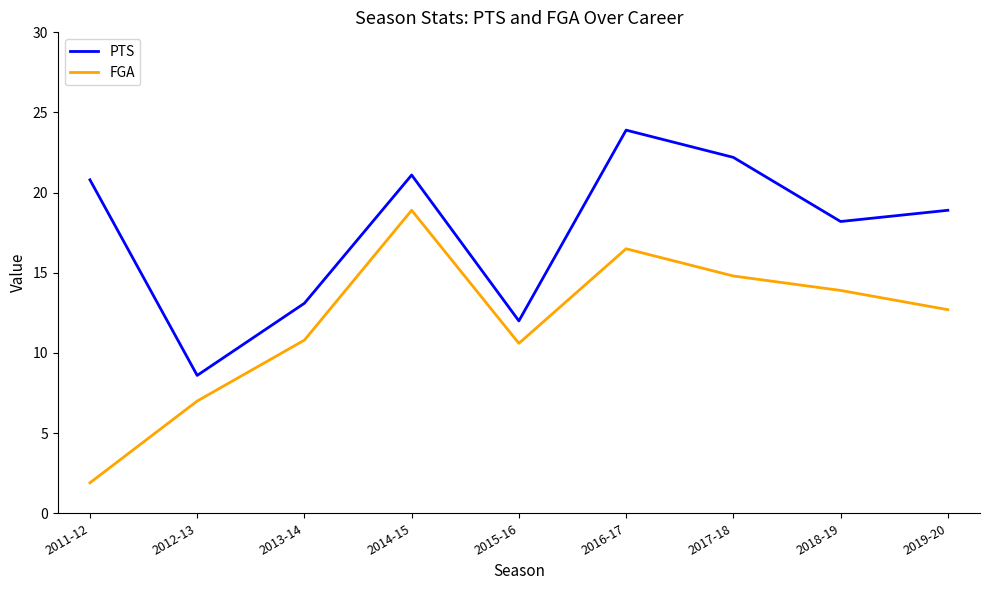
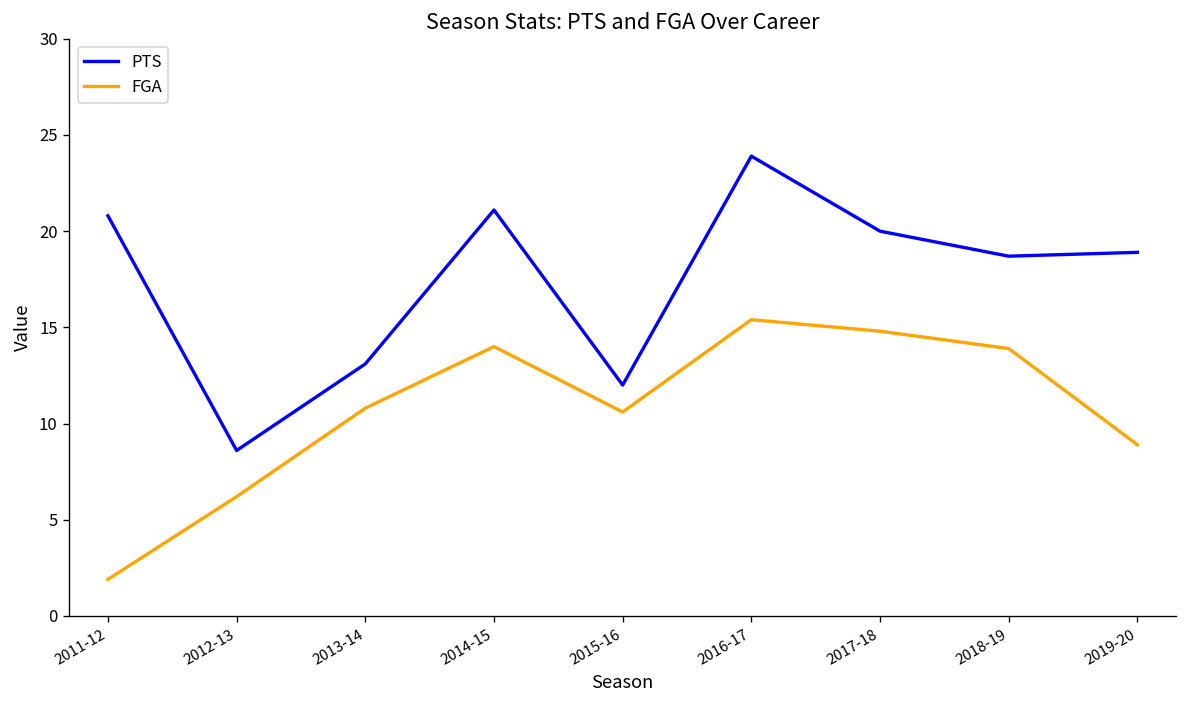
FGA, 2012-13: 7.0 -> 6.2
FGA, 2014-15: 18.9 -> 14.0
FGA, 2016-17: 16.5 -> 15.4
PTS, 2017-18: 22.2 -> 20.0
PTS, 2018-19: 18.2 -> 18.7
FGA, 2019-20: 12.7 -> 8.9
